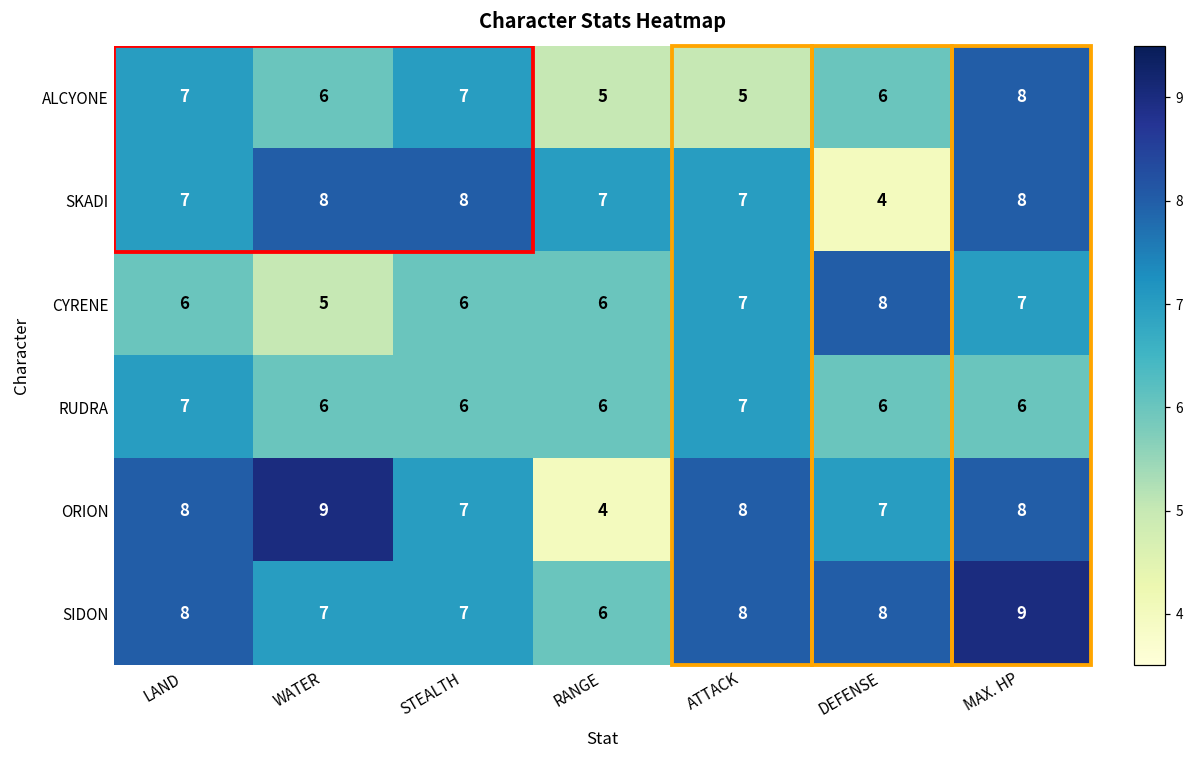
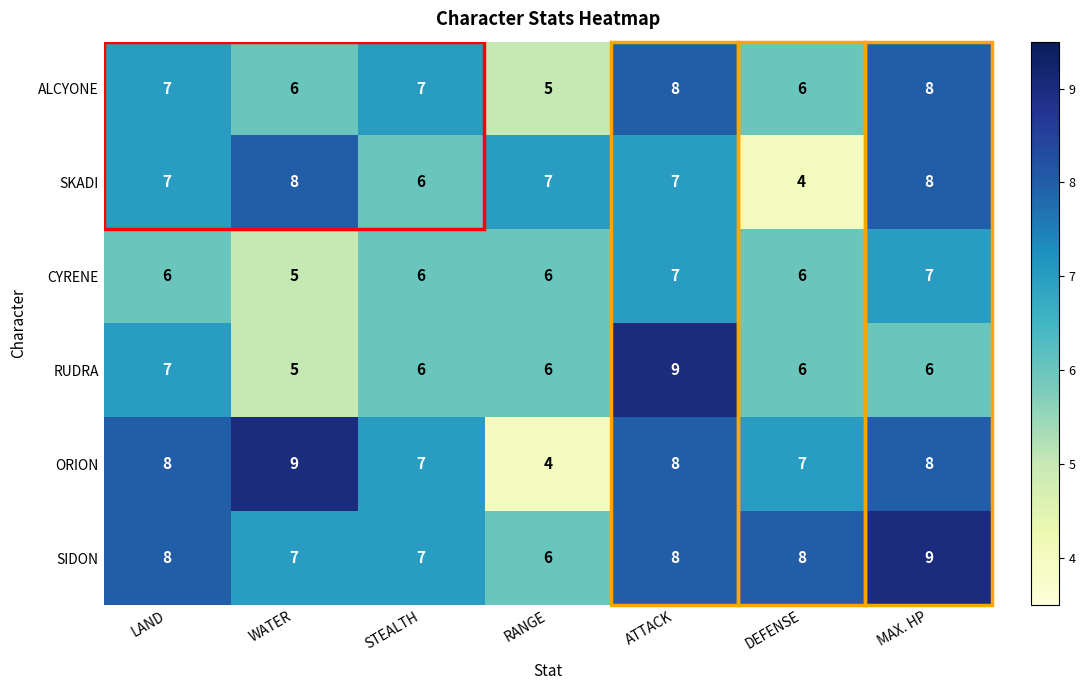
ALCYONE, ATTACK: 5 -> 8
SKADI, STEALTH: 8 -> 6
CYRENE, DEFENSE: 8 -> 6
RUDRA, WATER: 6 -> 5
RUDRA, ATTACK: 7 -> 9
